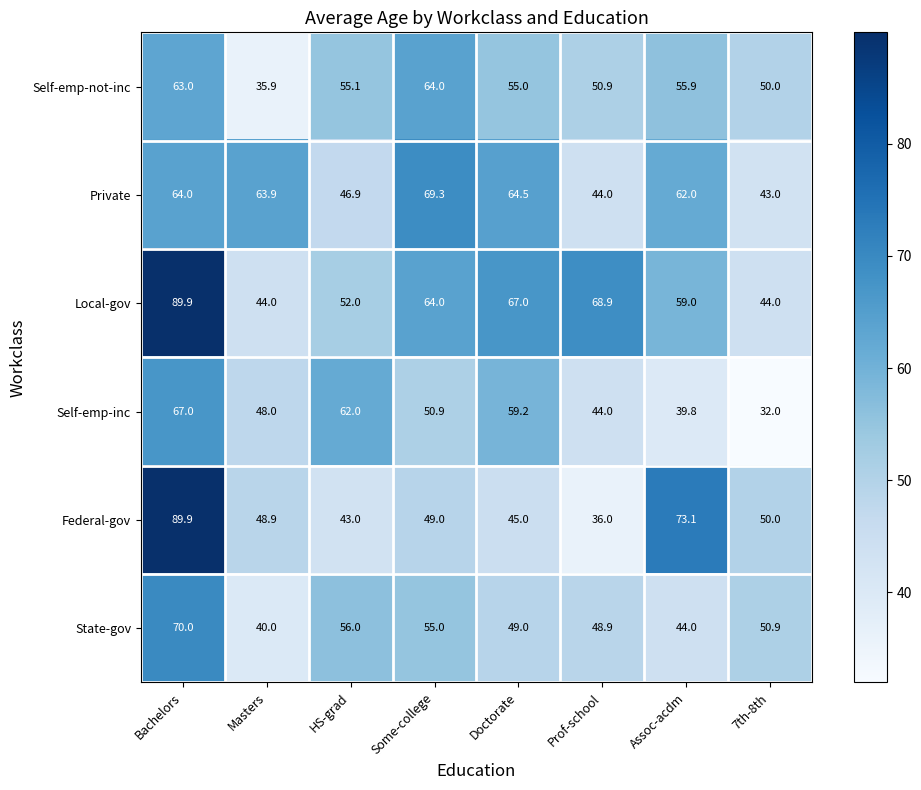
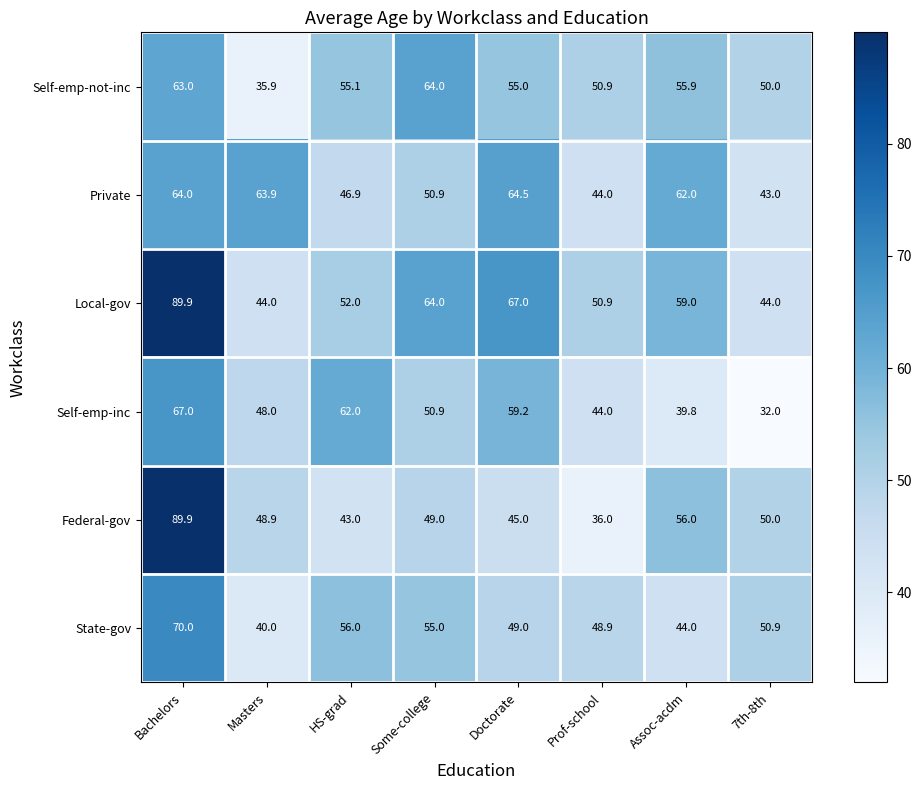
Private, Some-college: 69.3 -> 50.9
Local-gov, Prof-school: 68.9 -> 50.9
Federal-gov, Assoc-acdm: 73.1 -> 56.0
